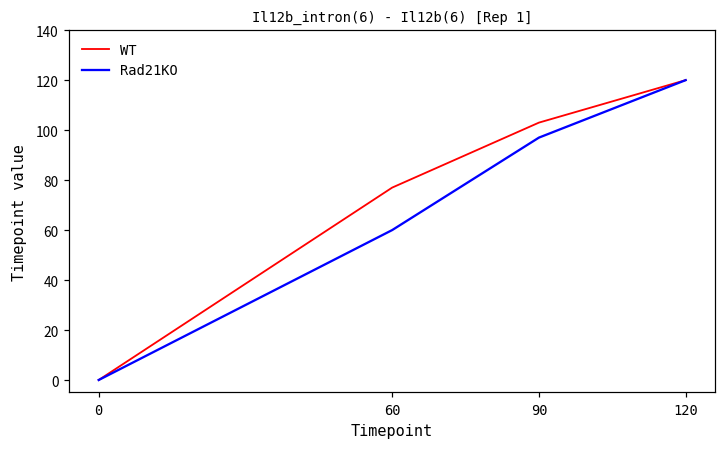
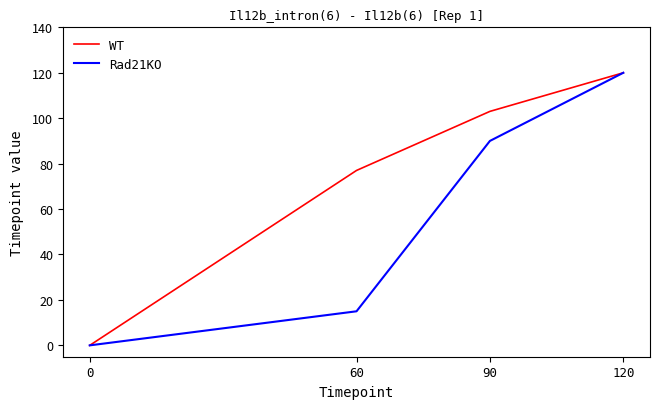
Rad21KO, 60: 60 -> 15
Rad21KO, 90: 97 -> 90
